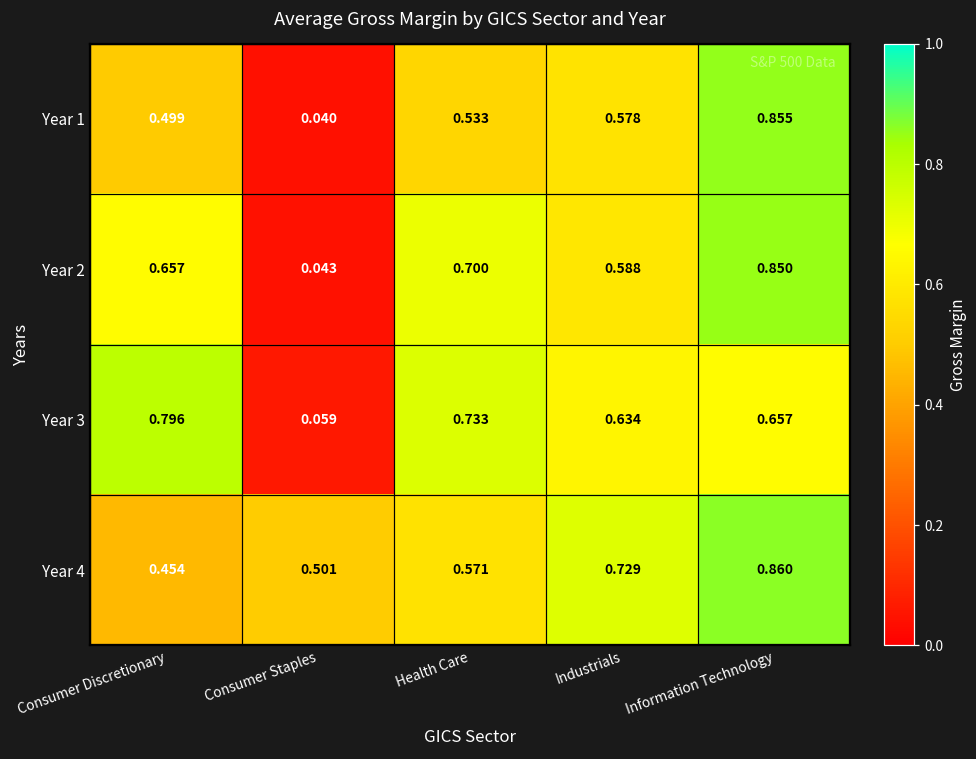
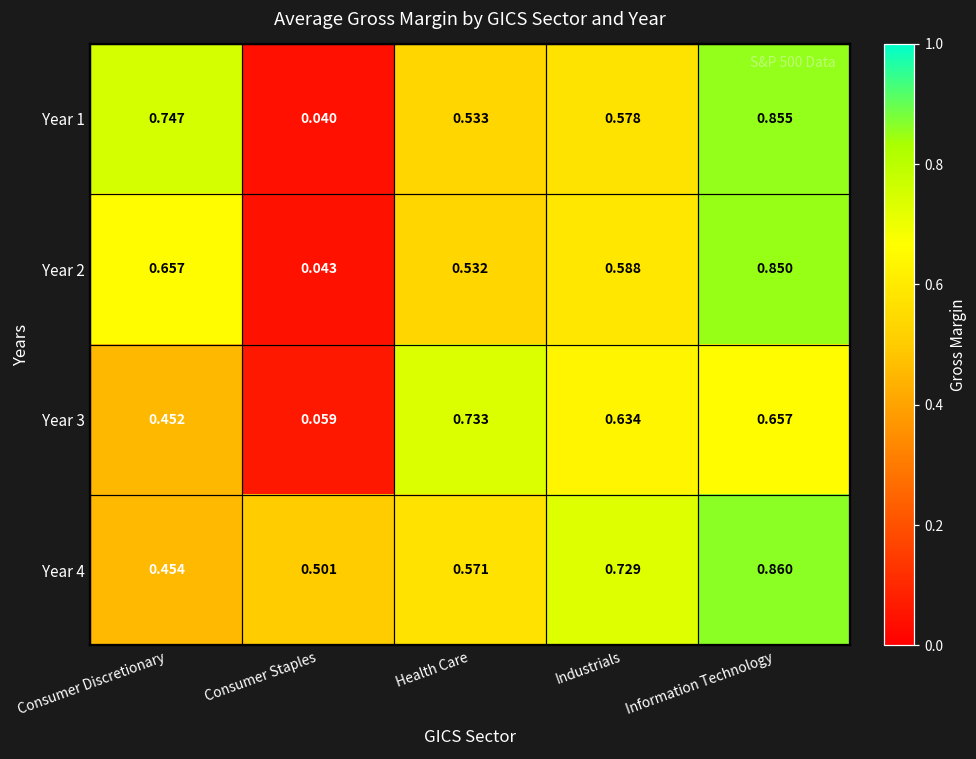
Year 1, Consumer Discretionary: 0.499 -> 0.747
Year 2, Health Care: 0.700 -> 0.532
Year 3, Consumer Discretionary: 0.796 -> 0.452
